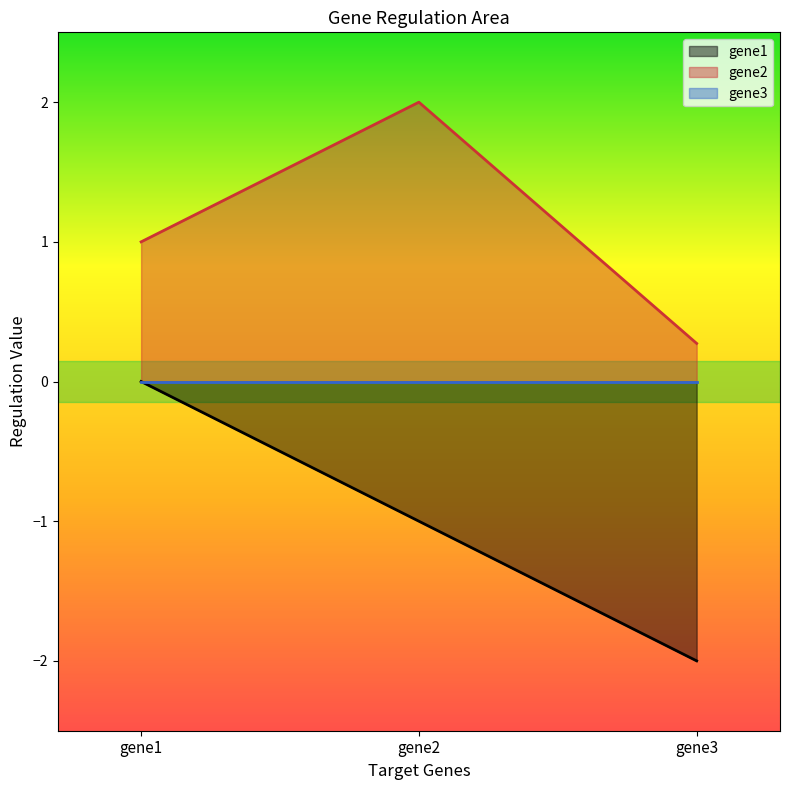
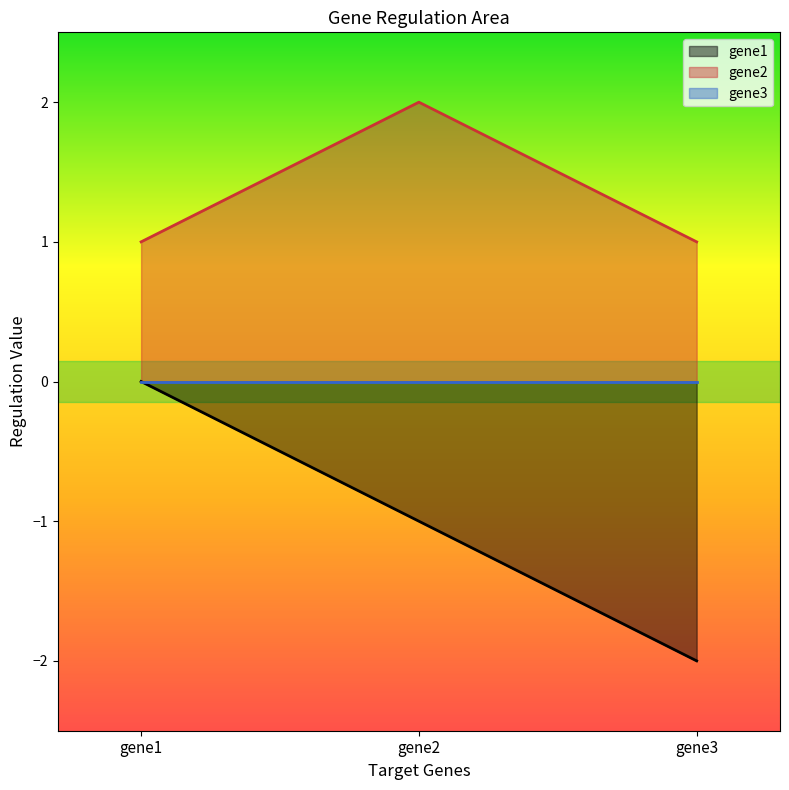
gene2, gene3: 0.27 -> 1.00
